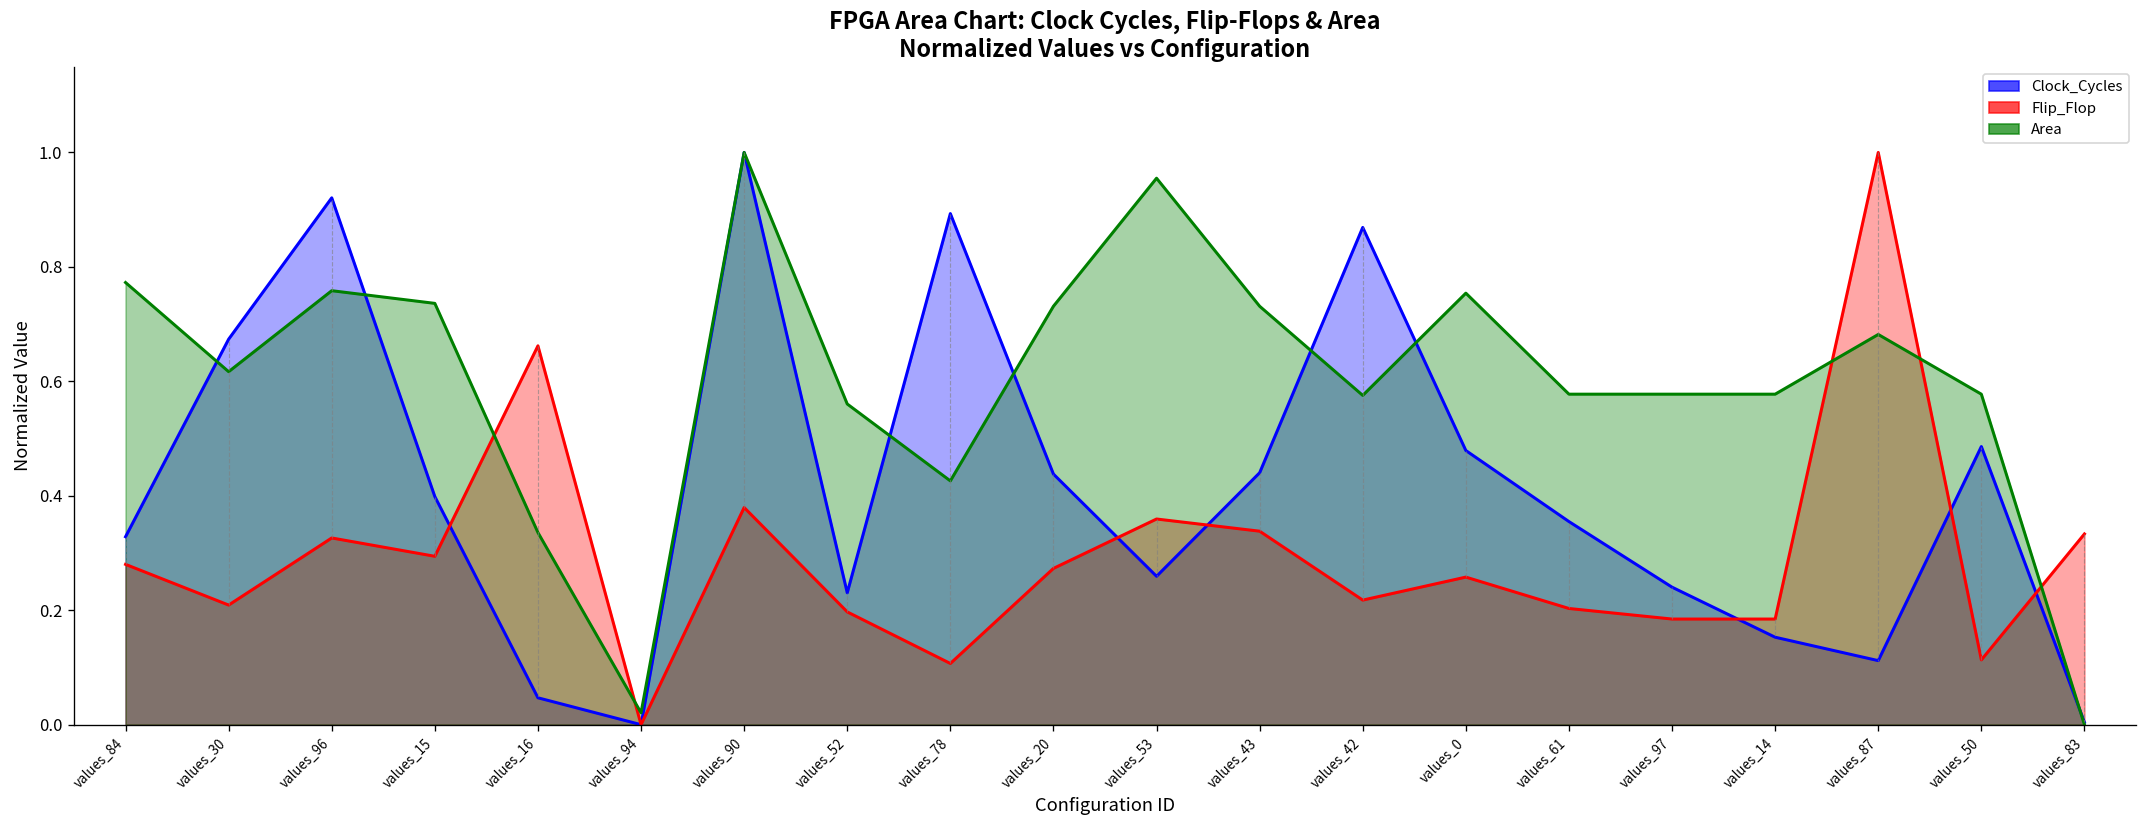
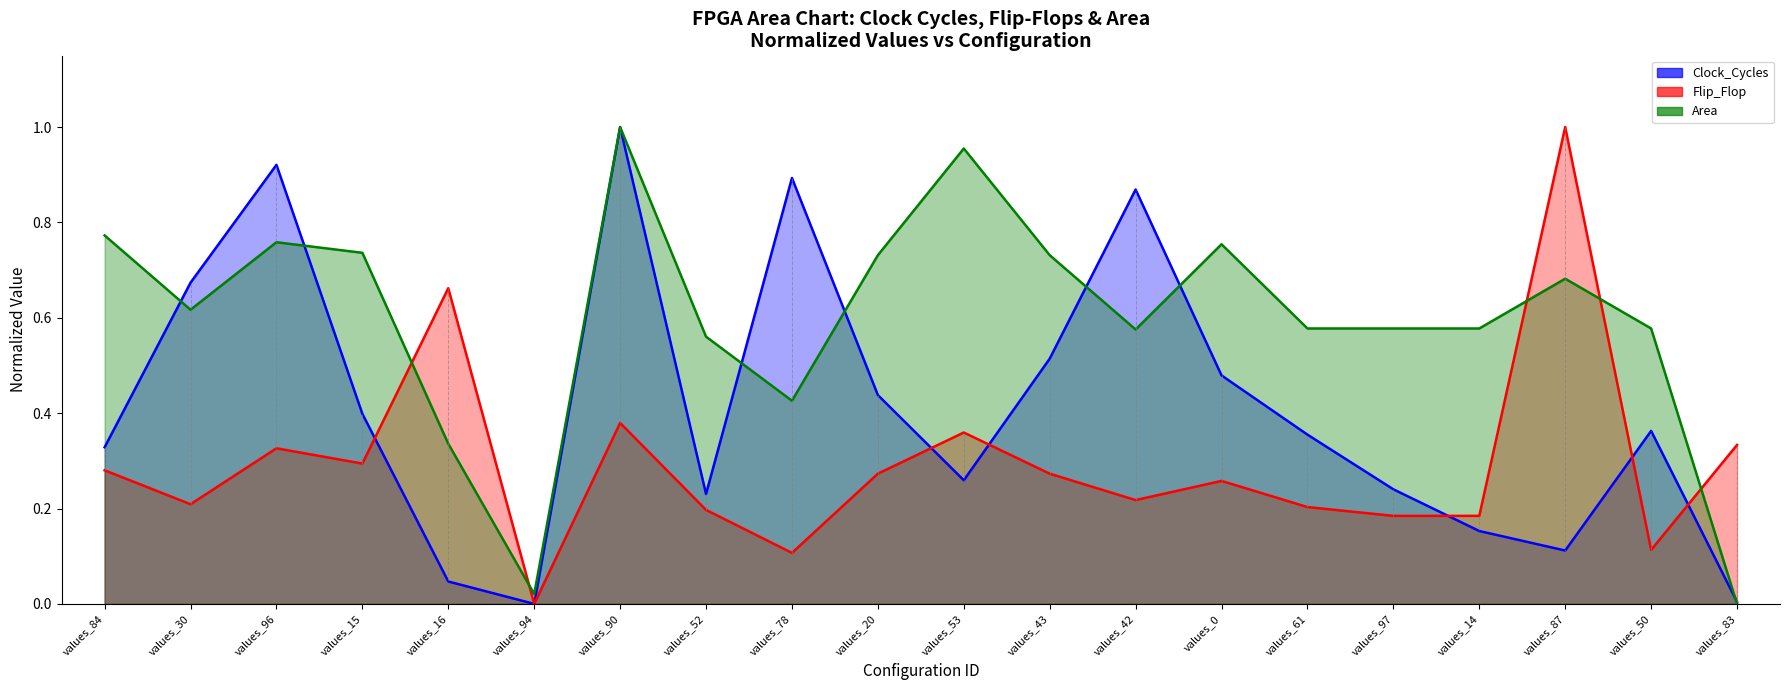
Clock_Cycles, values_43: 0.44 -> 0.51
Flip_Flop, values_43: 0.34 -> 0.27
Clock_Cycles, values_50: 0.49 -> 0.36
